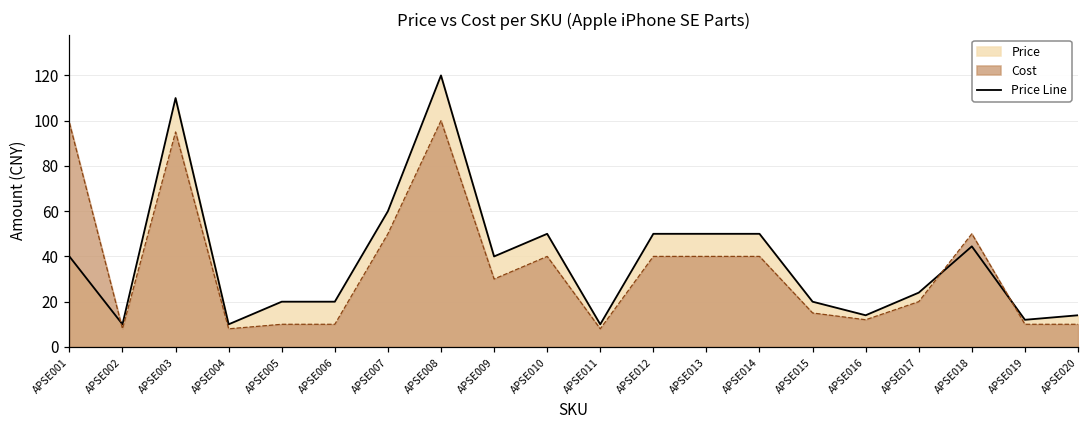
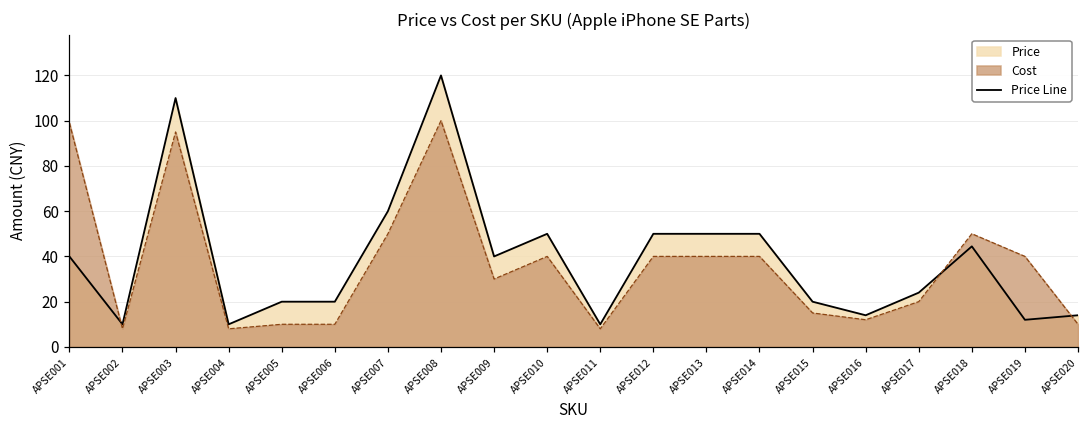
Cost, APSE019: 10 -> 40
